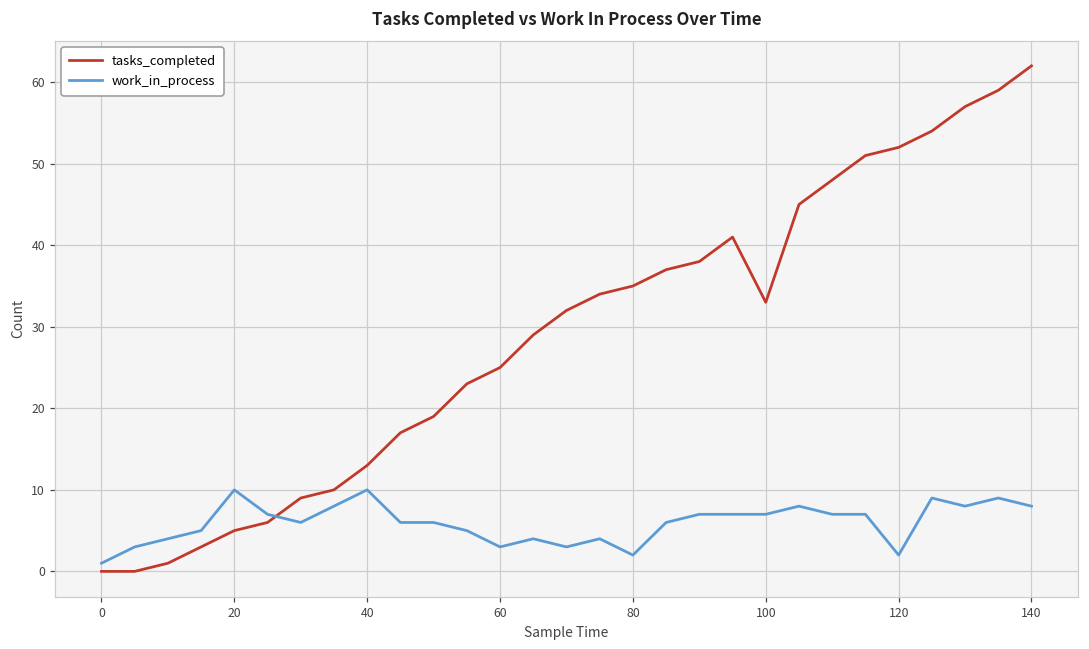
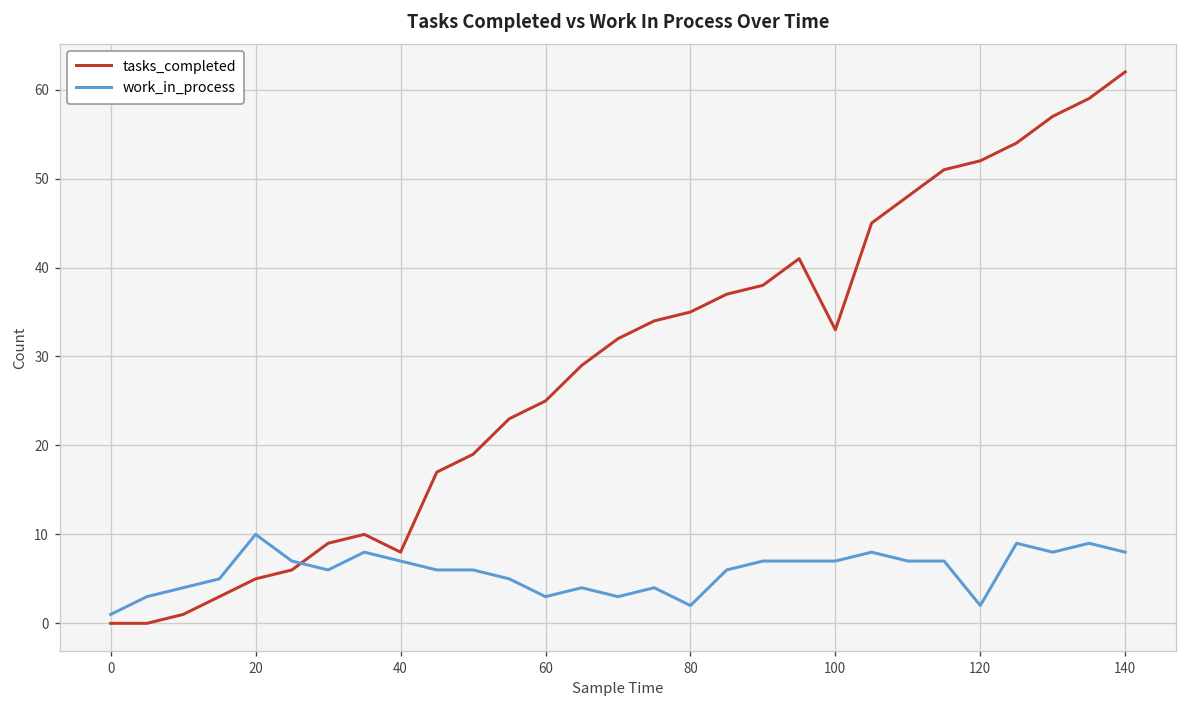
tasks_completed, 40: 13 -> 8
work_in_process, 40: 10 -> 7
